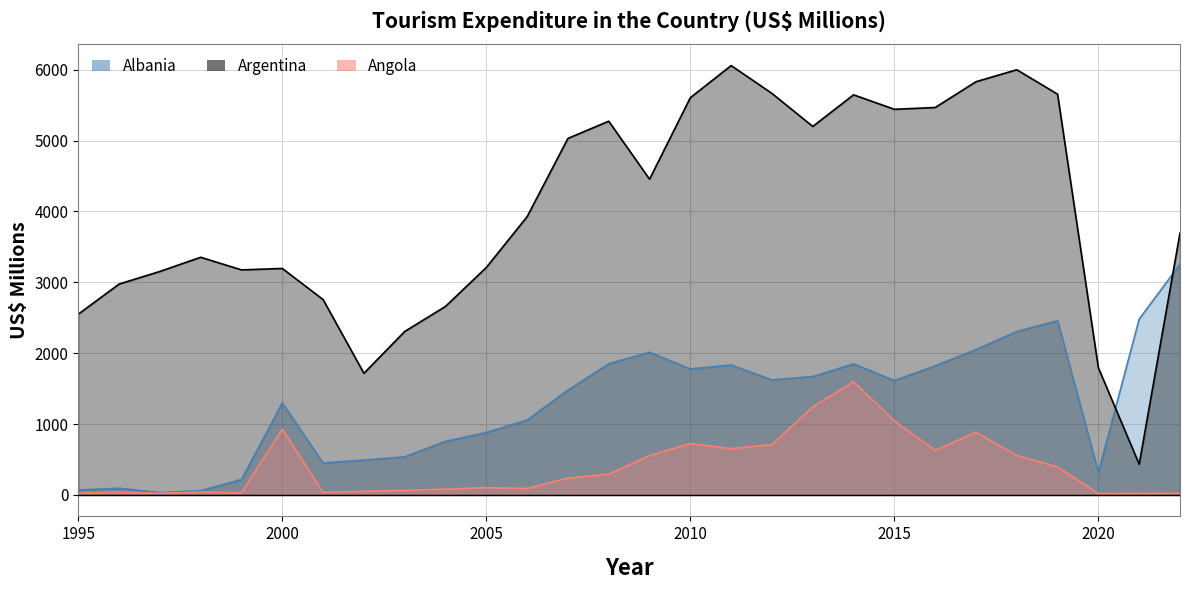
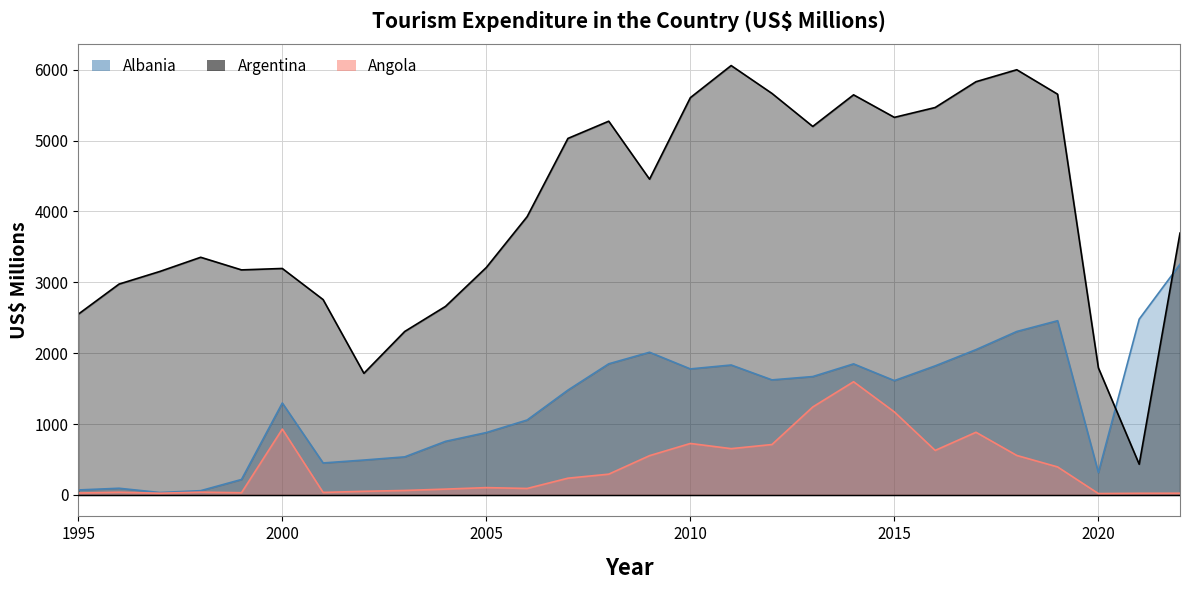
Argentina, 2015: 5400 -> 5300
Angola, 2015: 1000 -> 1200
